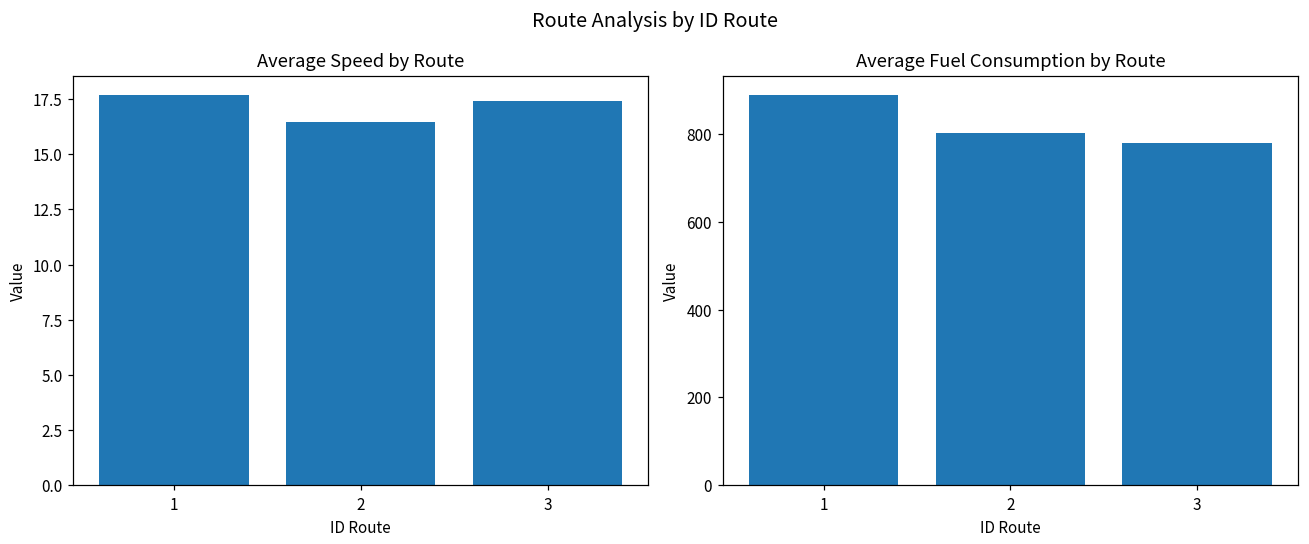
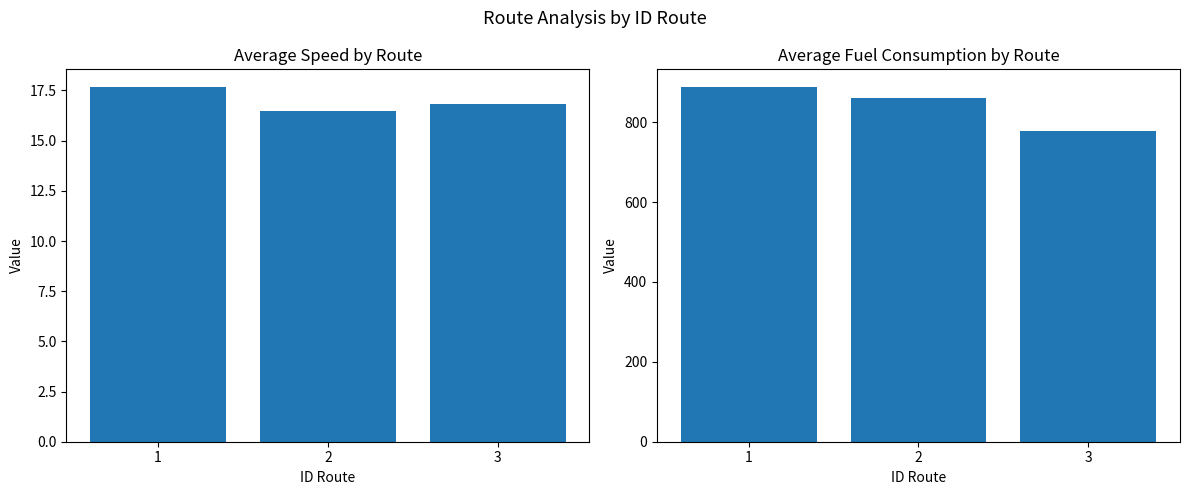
Average Speed by Route, 3: 17.4 -> 16.8
Average Fuel Consumption by Route, 2: 800 -> 860
